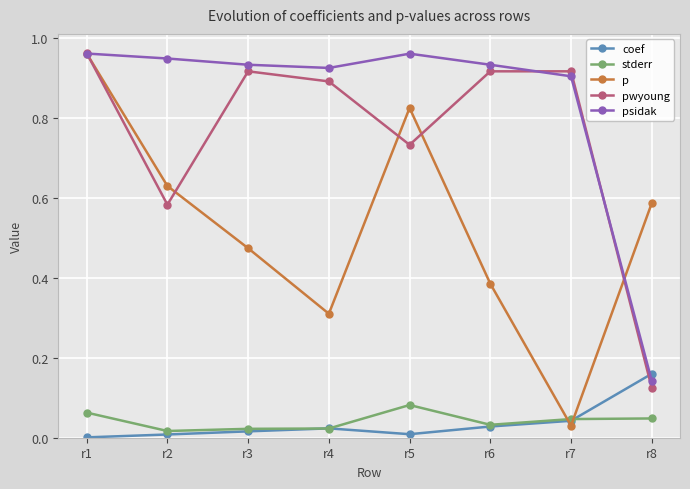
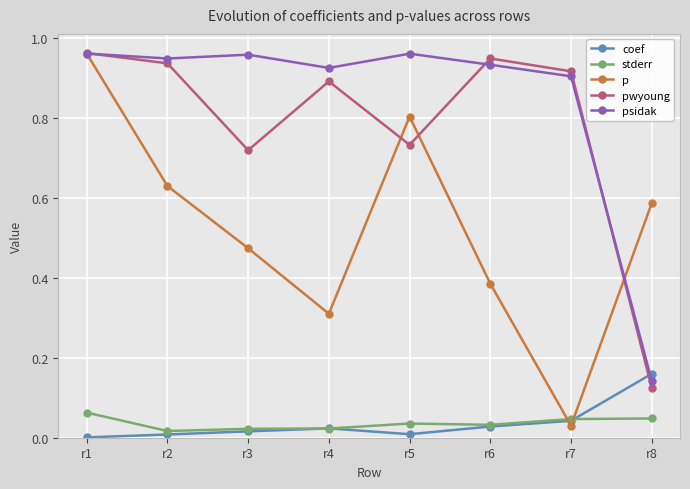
pwyoung, r2: 0.58 -> 0.94
pwyoung, r3: 0.92 -> 0.72
psidak, r3: 0.93 -> 0.96
stderr, r5: 0.08 -> 0.04
p, r5: 0.83 -> 0.80
pwyoung, r6: 0.92 -> 0.95
